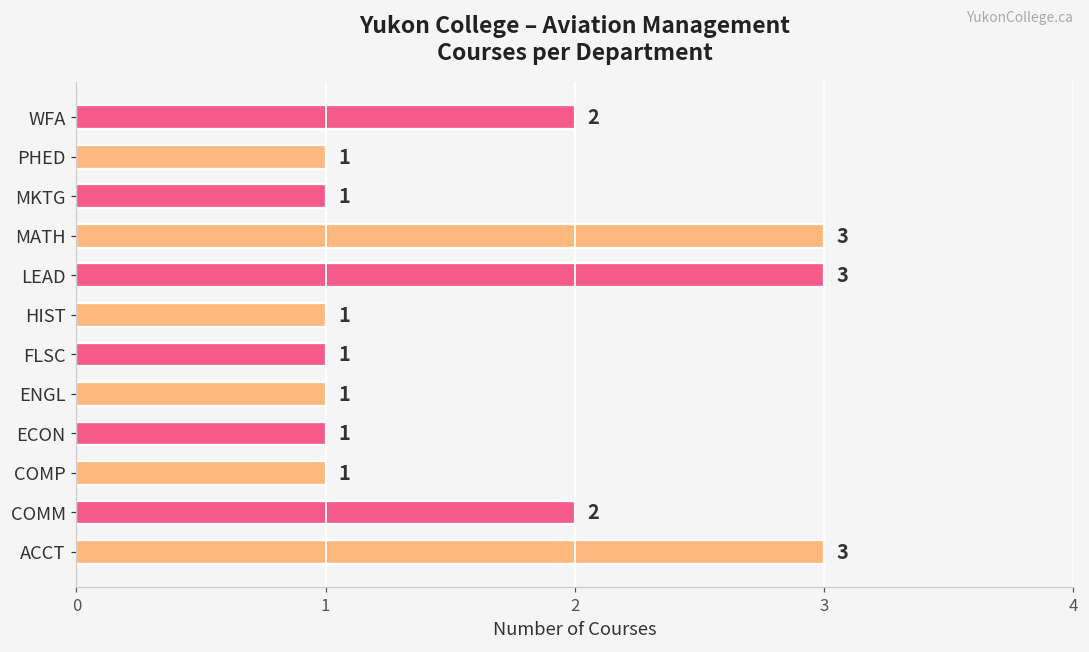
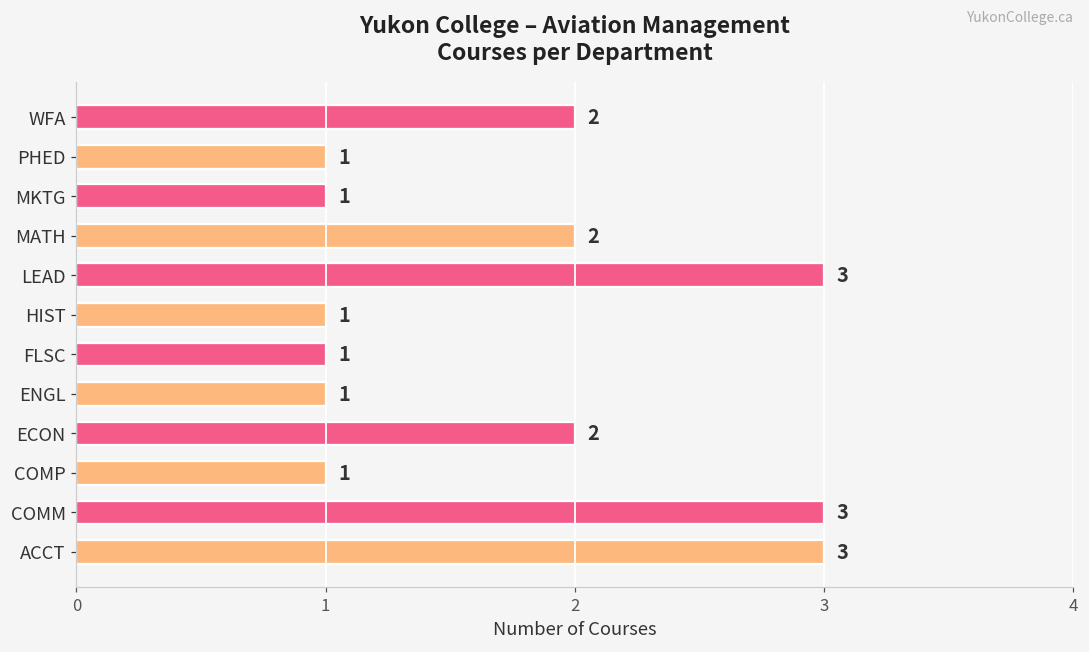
MATH: 3 -> 2
ECON: 1 -> 2
COMM: 2 -> 3
